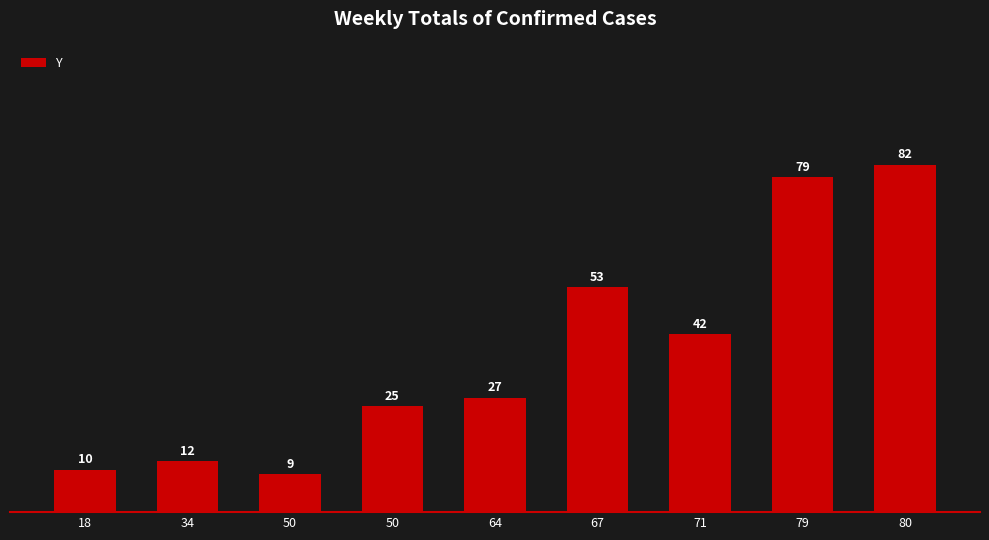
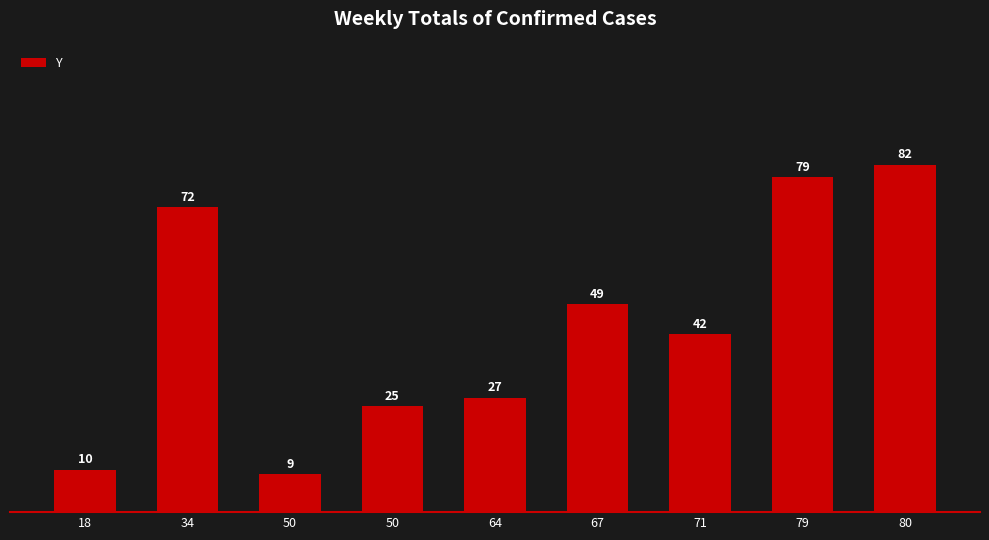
34: 12 -> 72
67: 53 -> 49
